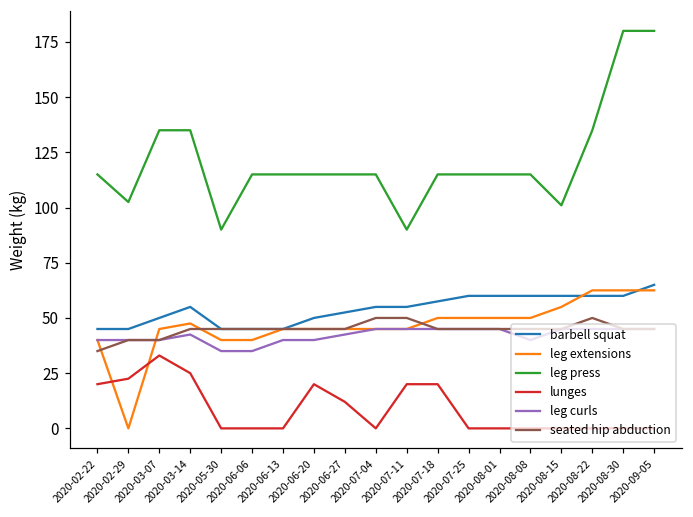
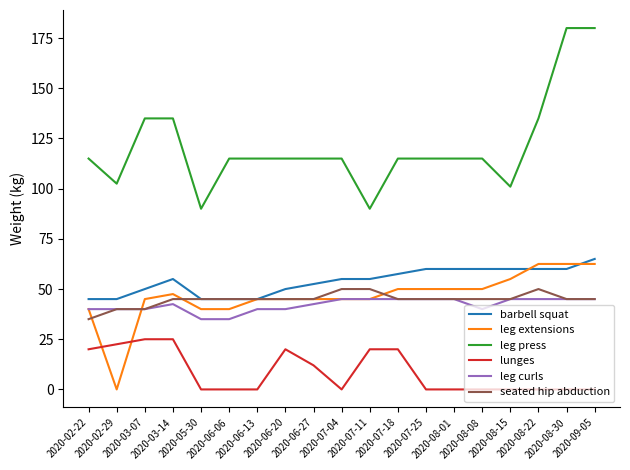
lunges, 2020-03-07: 33 -> 25
